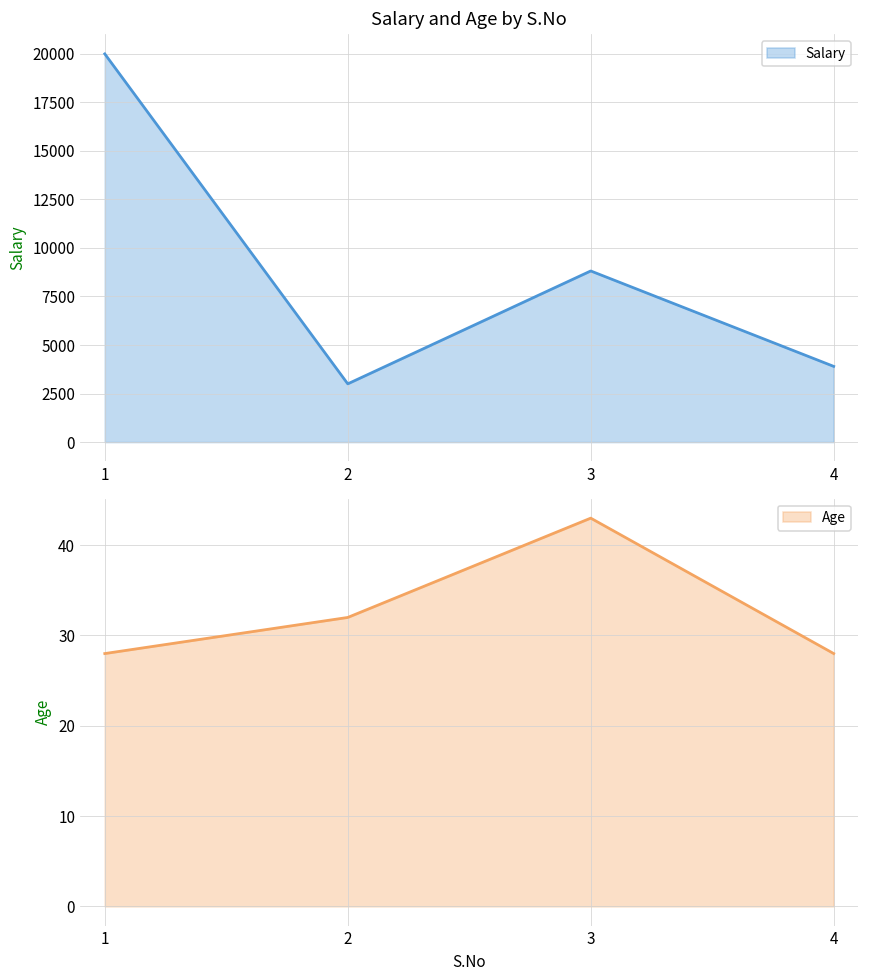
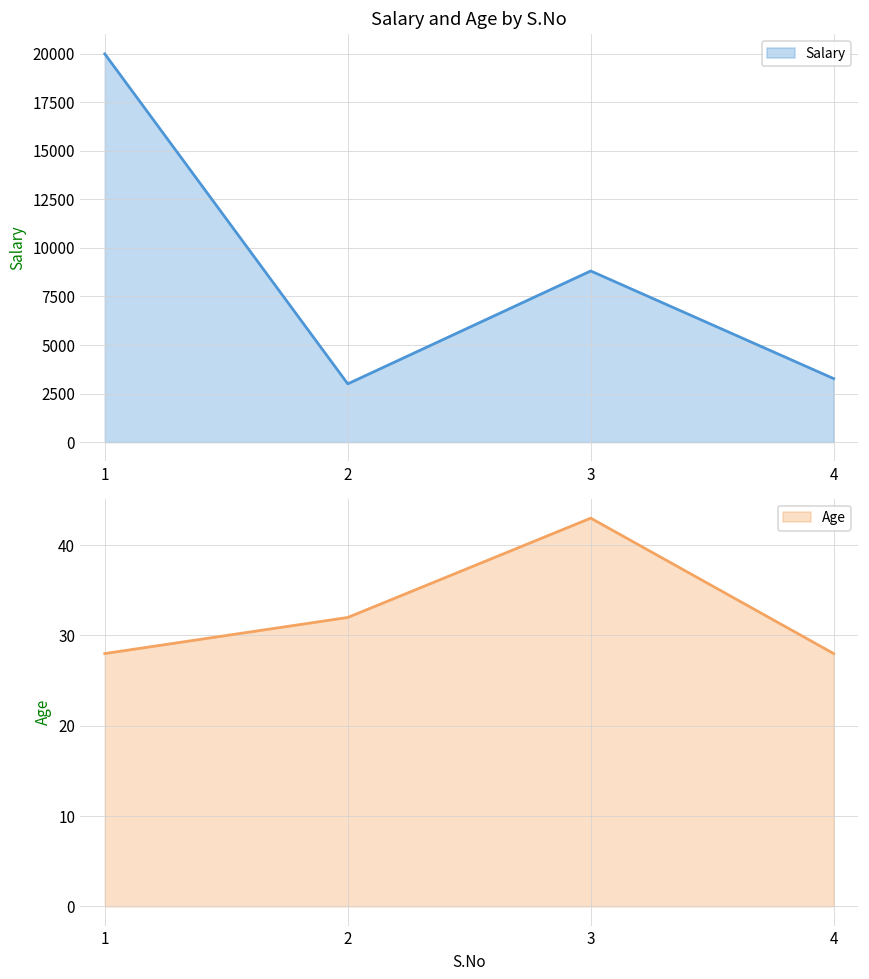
Salary and Age by S.No, 4: 3900 -> 3300
